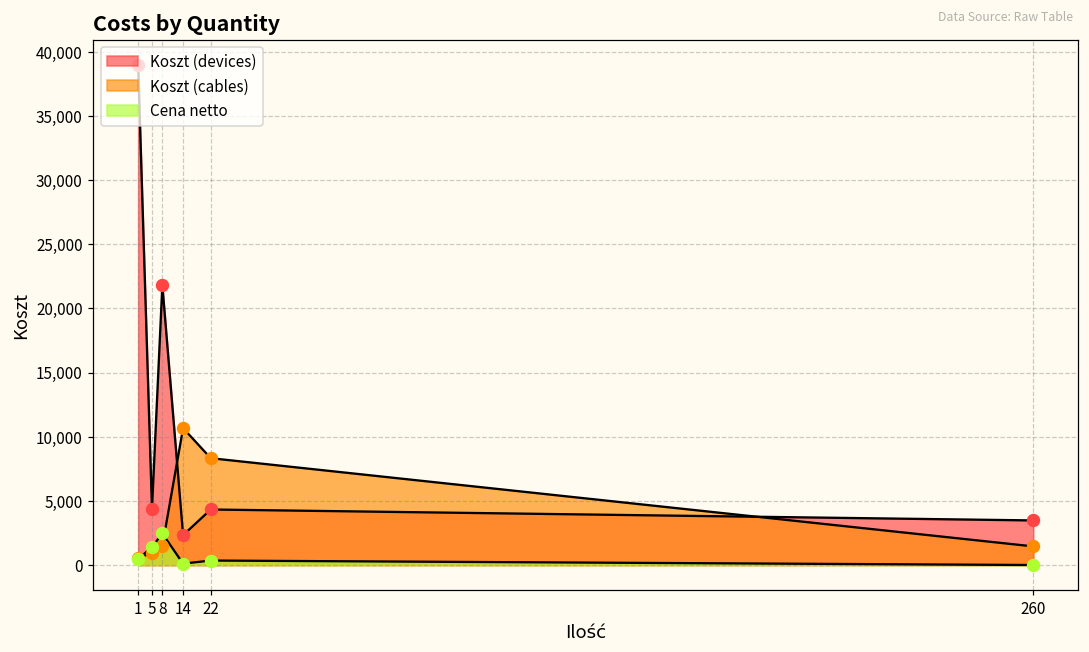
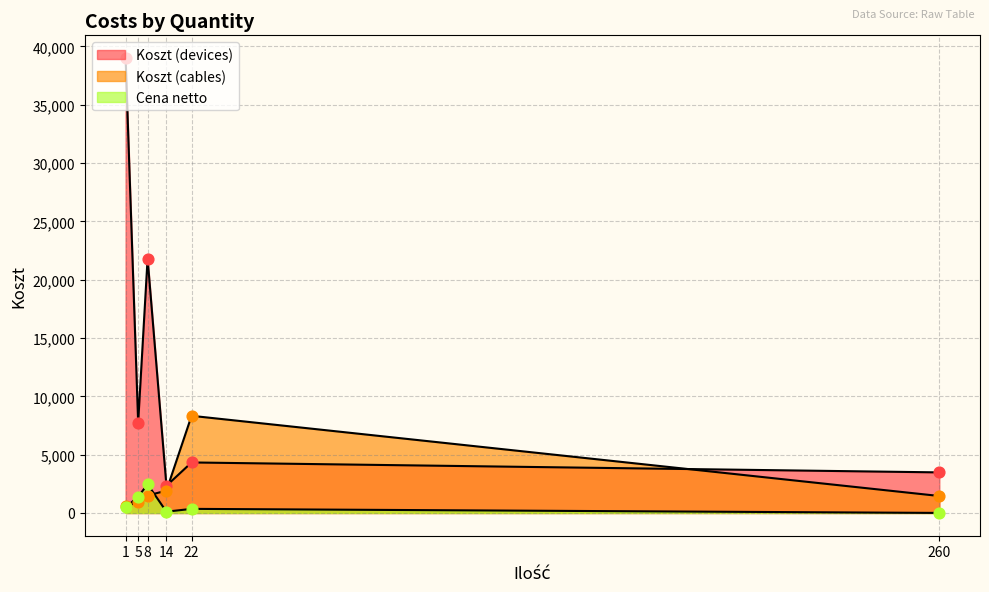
Koszt (devices), 5: 4,400 -> 7,800
Koszt (cables), 14: 10,700 -> 1,900
